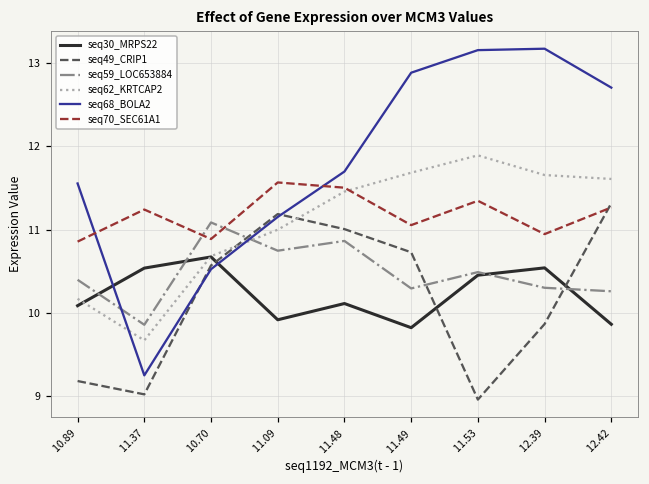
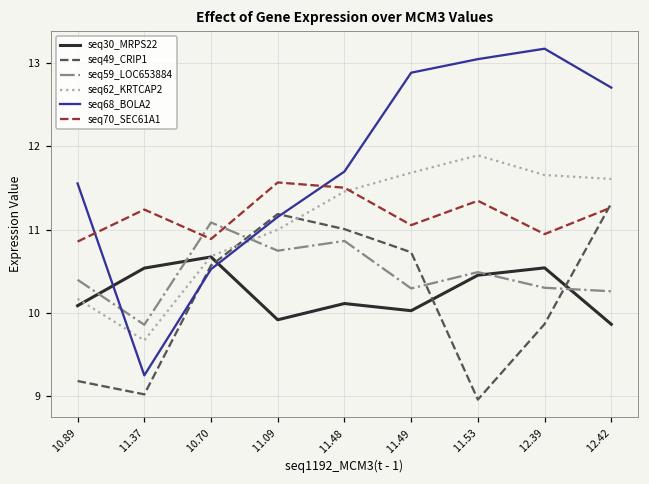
seq30_MRPS22, 11.49: 9.8 -> 10.0
seq68_BOLA2, 11.53: 13.2 -> 13.0
